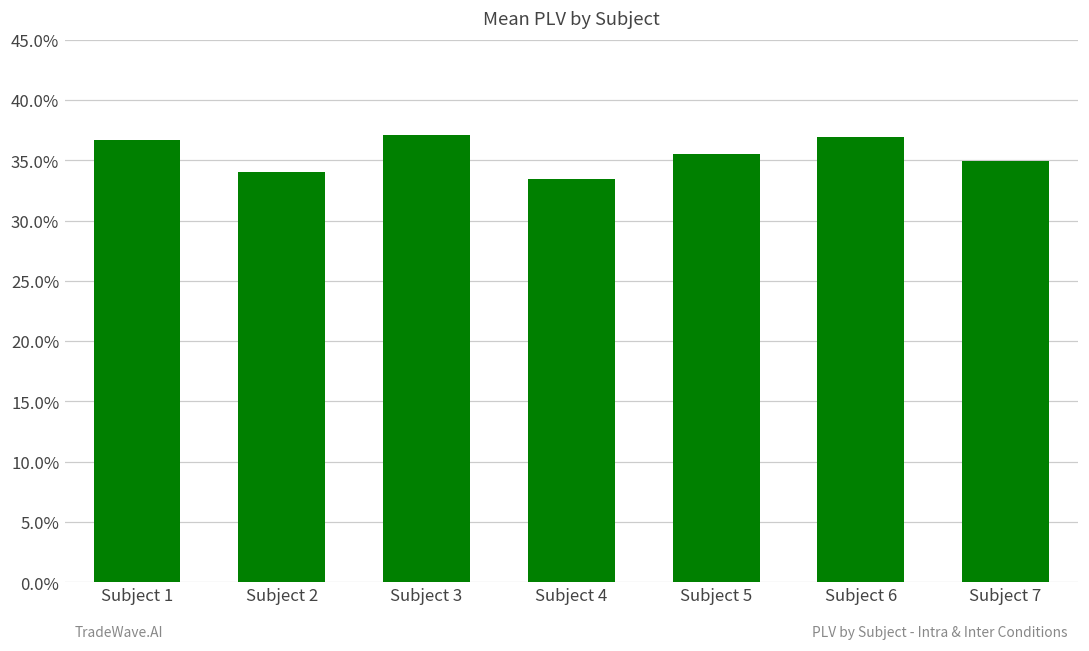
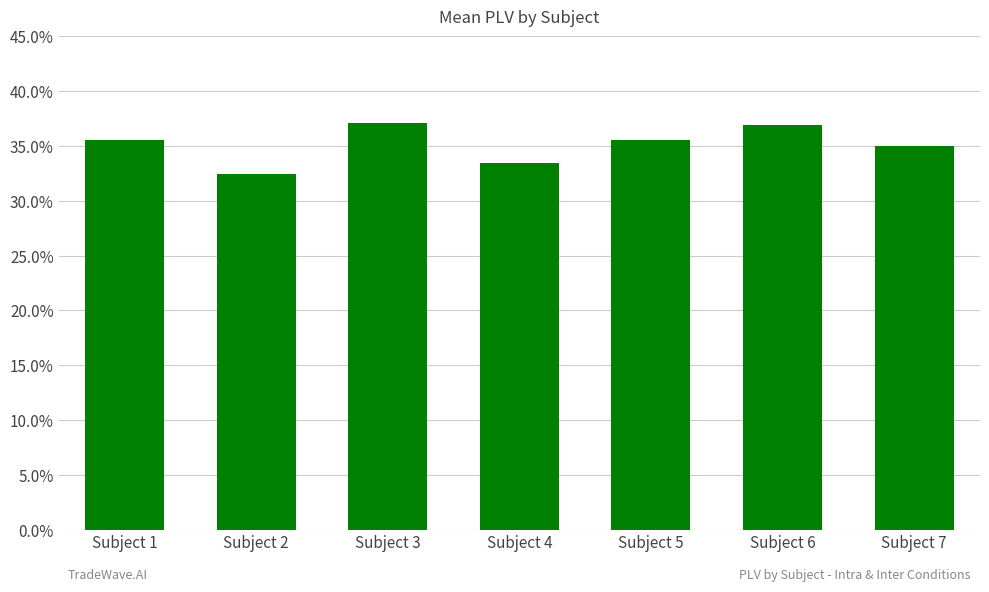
Subject 1: 36.7% -> 35.6%
Subject 2: 34.1% -> 32.5%
